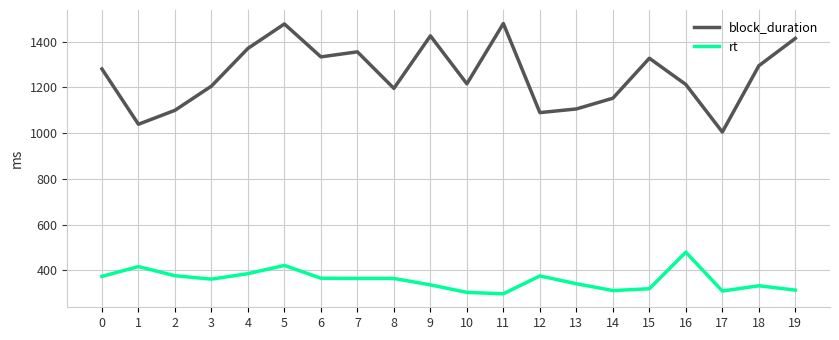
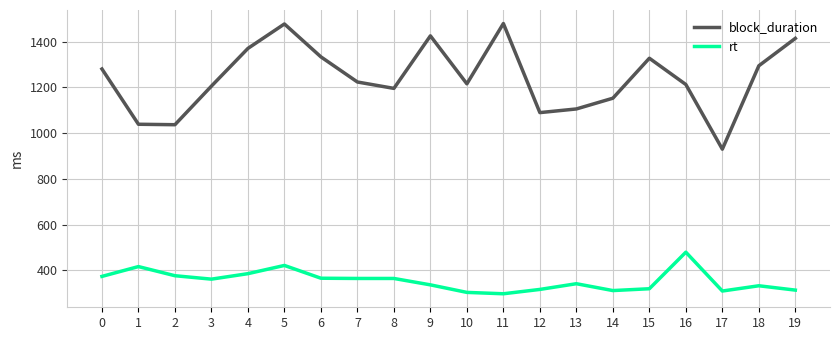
block_duration, 2: 1100 -> 1040
block_duration, 7: 1360 -> 1220
rt, 12: 380 -> 320
block_duration, 17: 1010 -> 930
